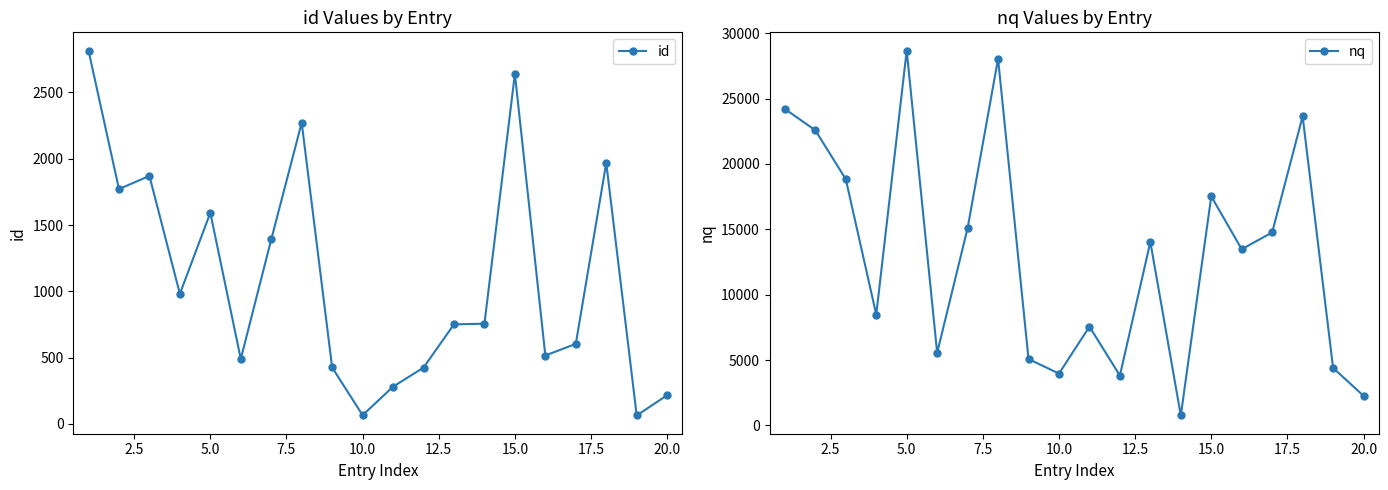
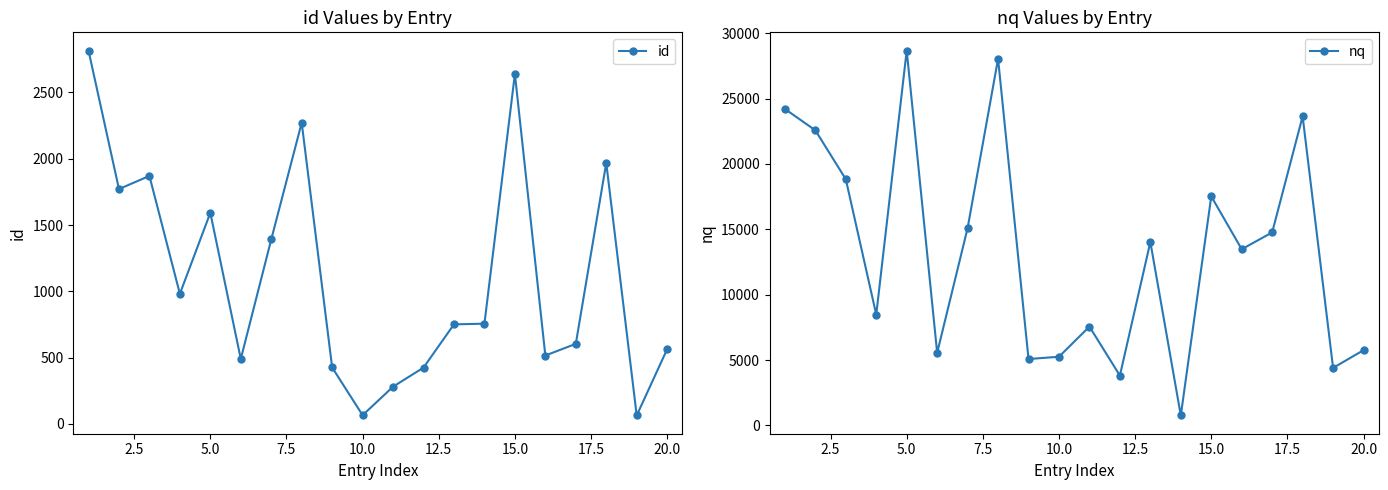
id Values by Entry, 20.0: 220 -> 560
nq Values by Entry, 10.0: 4000 -> 5300
nq Values by Entry, 20.0: 2300 -> 5800
